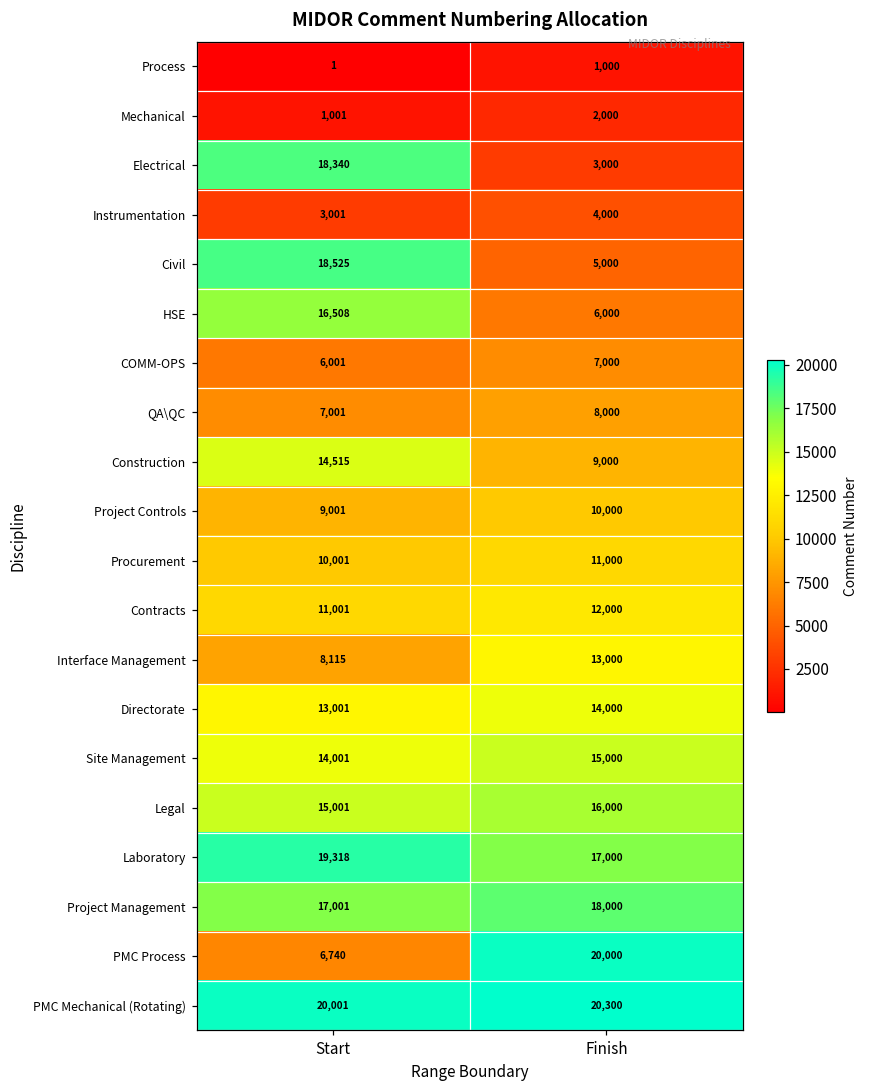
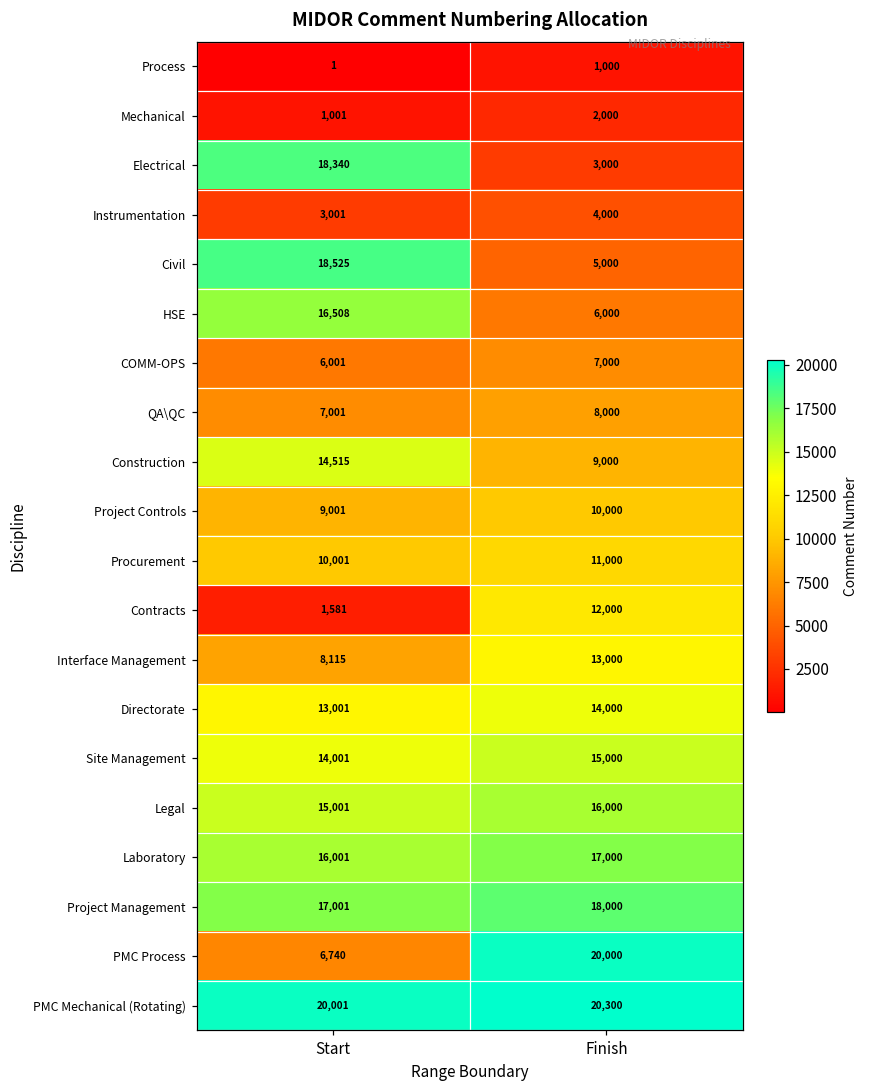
Contracts, Start: 11,001 -> 1,581
Laboratory, Start: 19,318 -> 16,001
